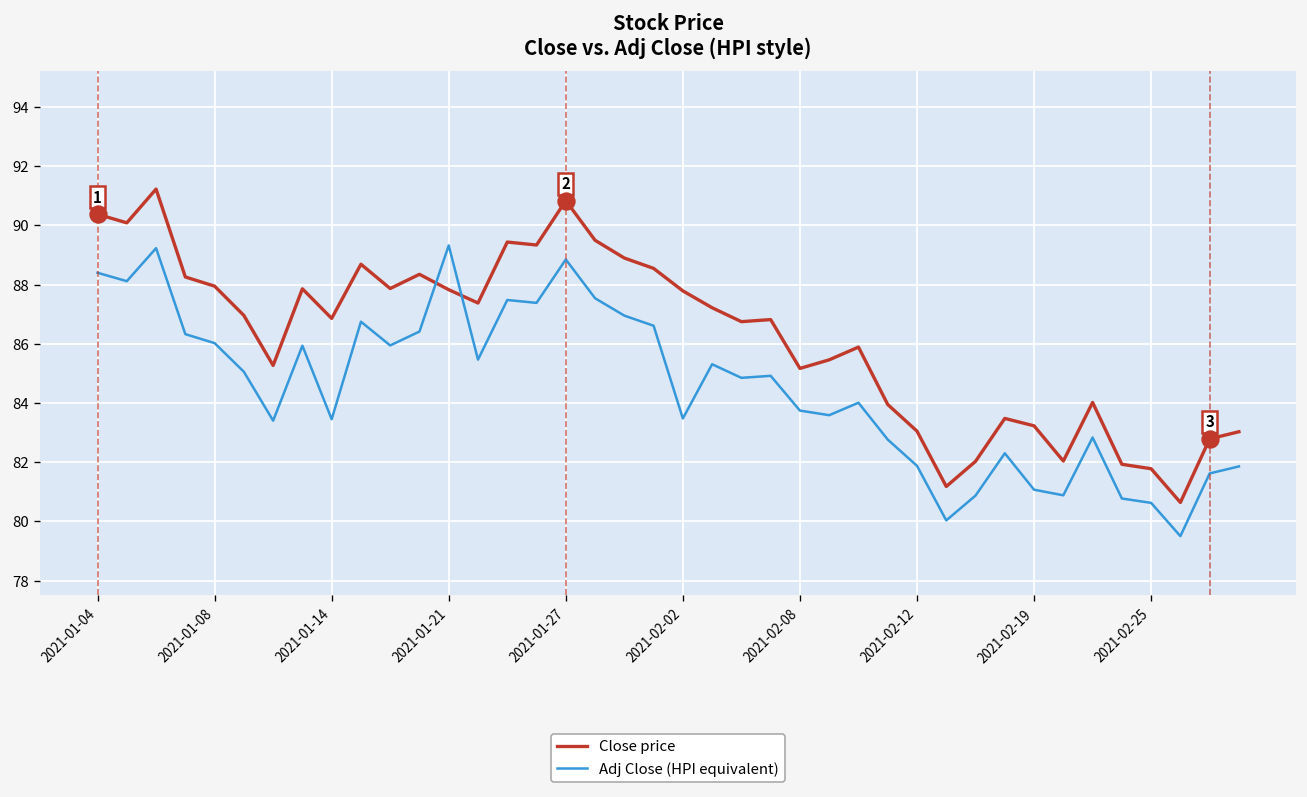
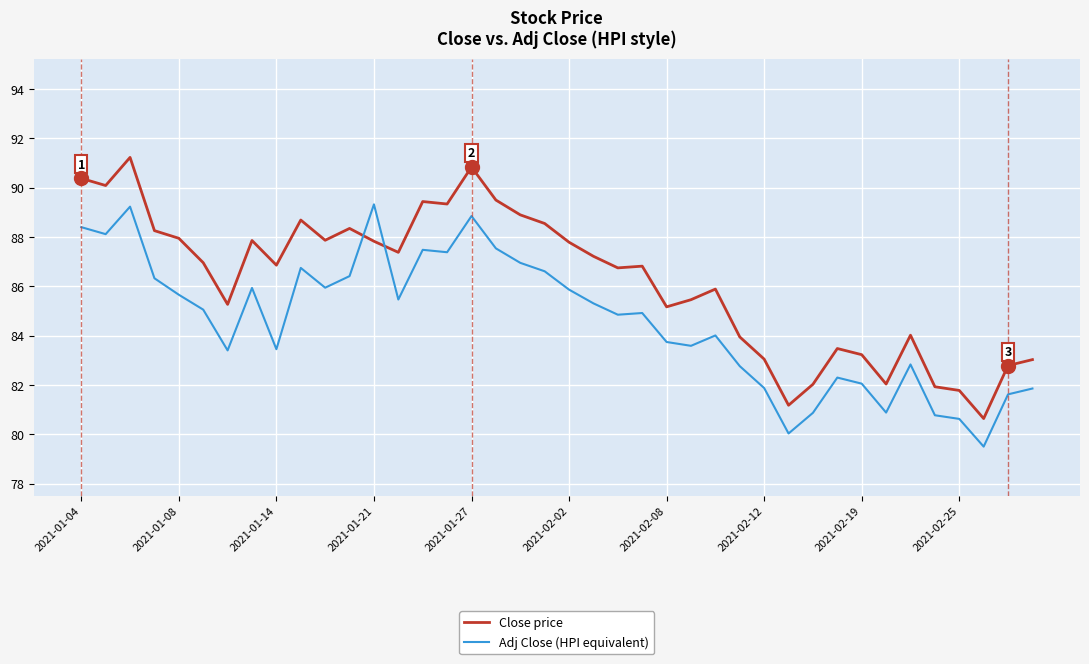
Adj Close (HPI equivalent), 2021-01-08: 86.0 -> 85.7
Adj Close (HPI equivalent), 2021-02-02: 83.5 -> 85.9
Adj Close (HPI equivalent), 2021-02-19: 81.1 -> 82.1
